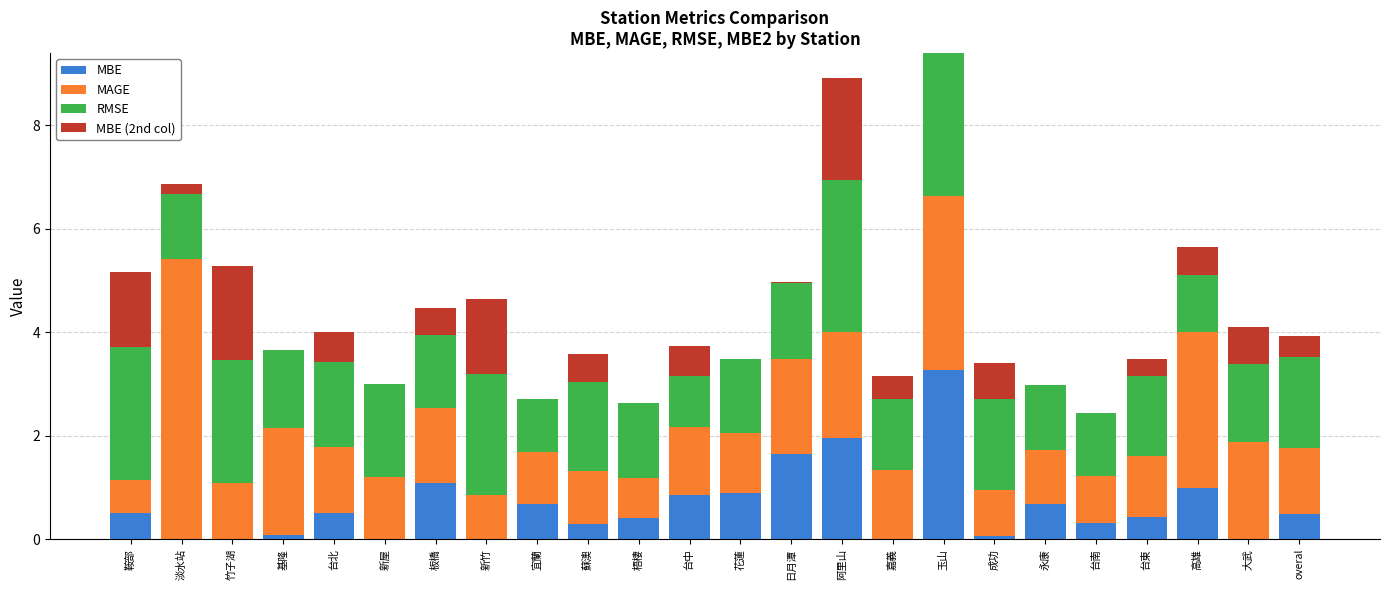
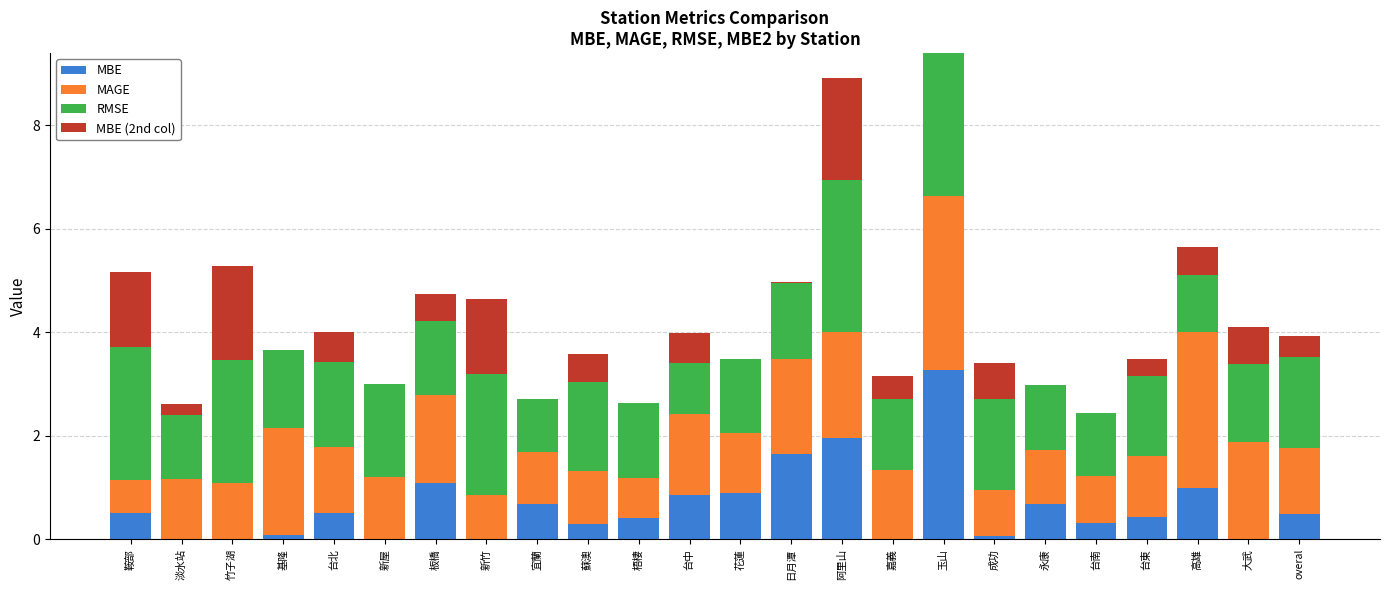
MAGE, 淡水站: 5.4 -> 1.2
MAGE, 板橋: 1.4 -> 1.7
MAGE, 台中: 1.3 -> 1.6
